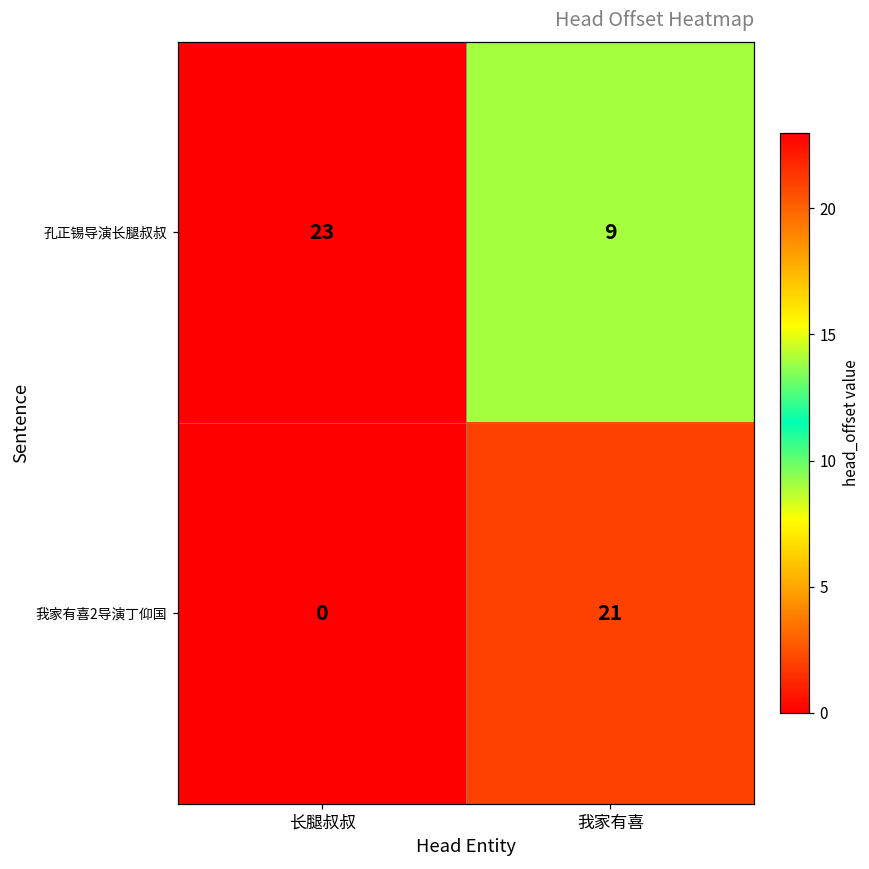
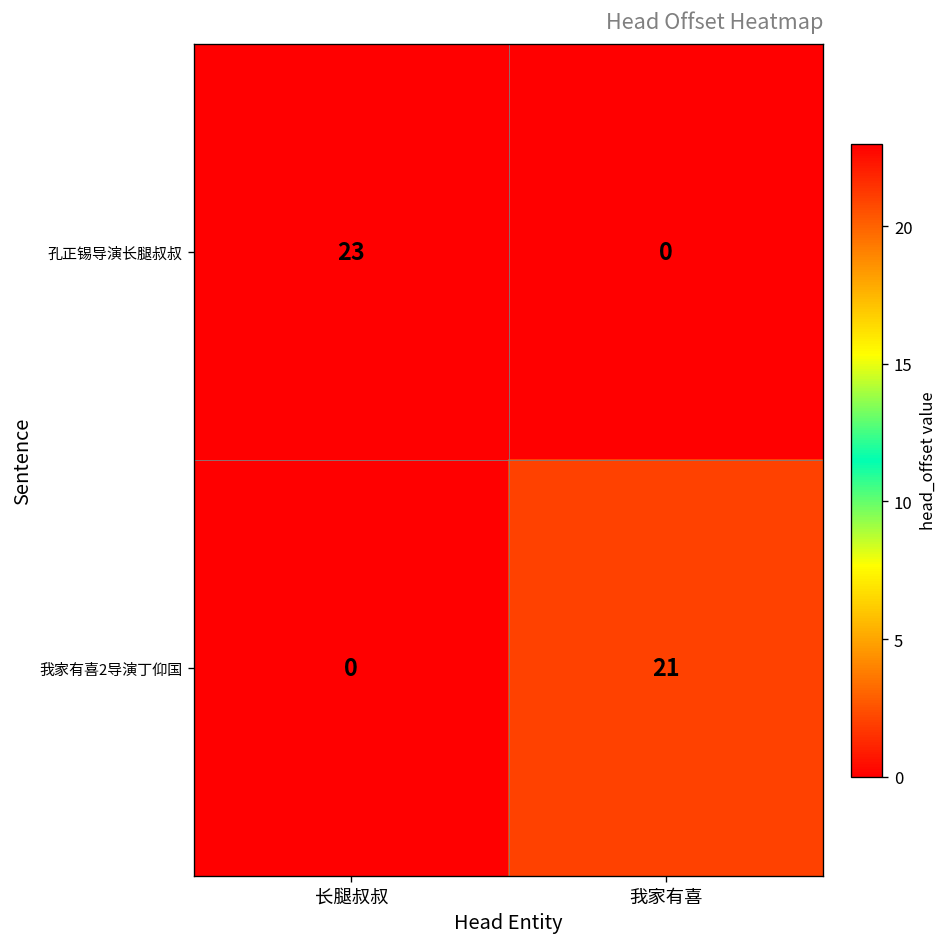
孔正锡导演长腿叔叔, 我家有喜: 9 -> 0
